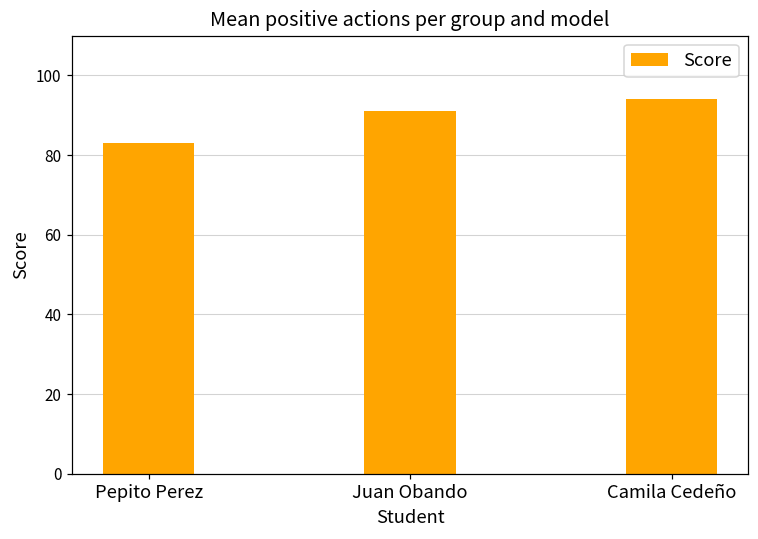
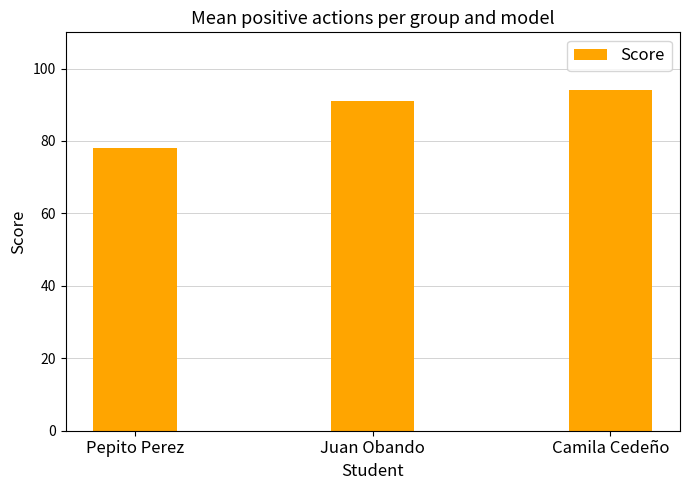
Pepito Perez: 83 -> 78
